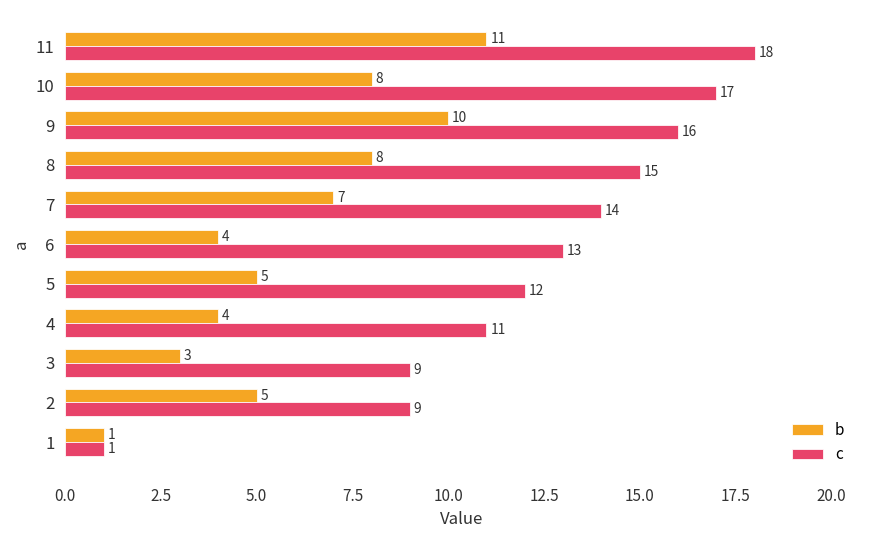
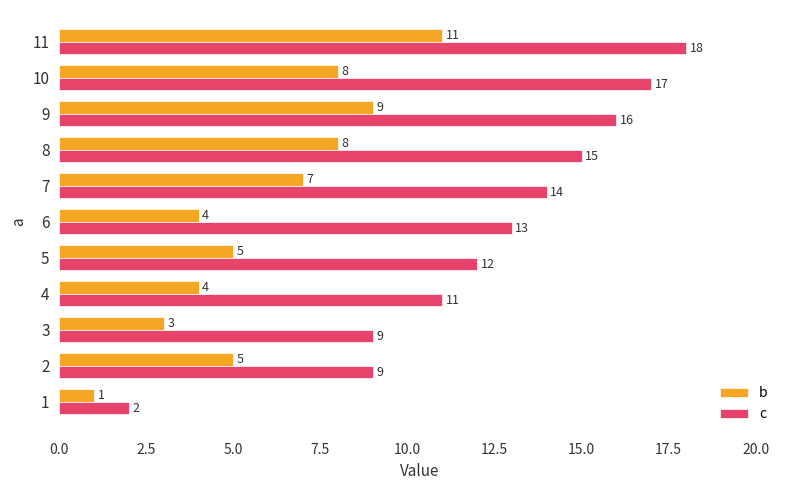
b, 9: 10 -> 9
c, 1: 1 -> 2
